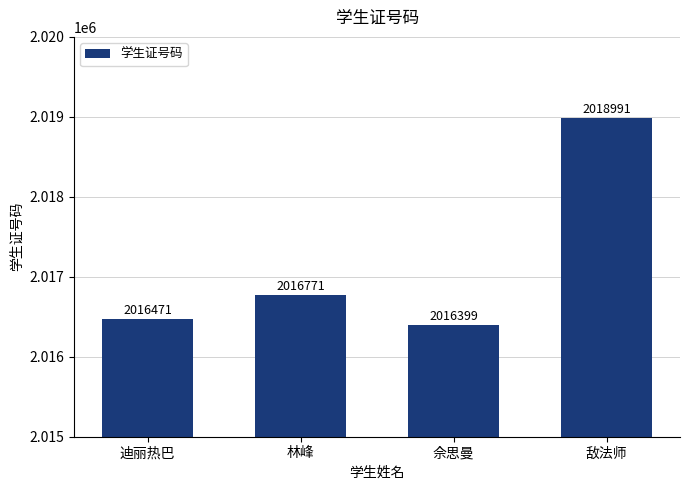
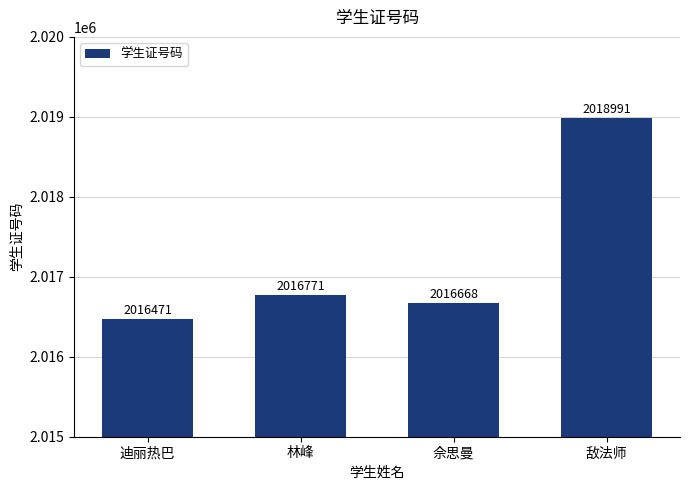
佘思曼: 2016399 -> 2016668
